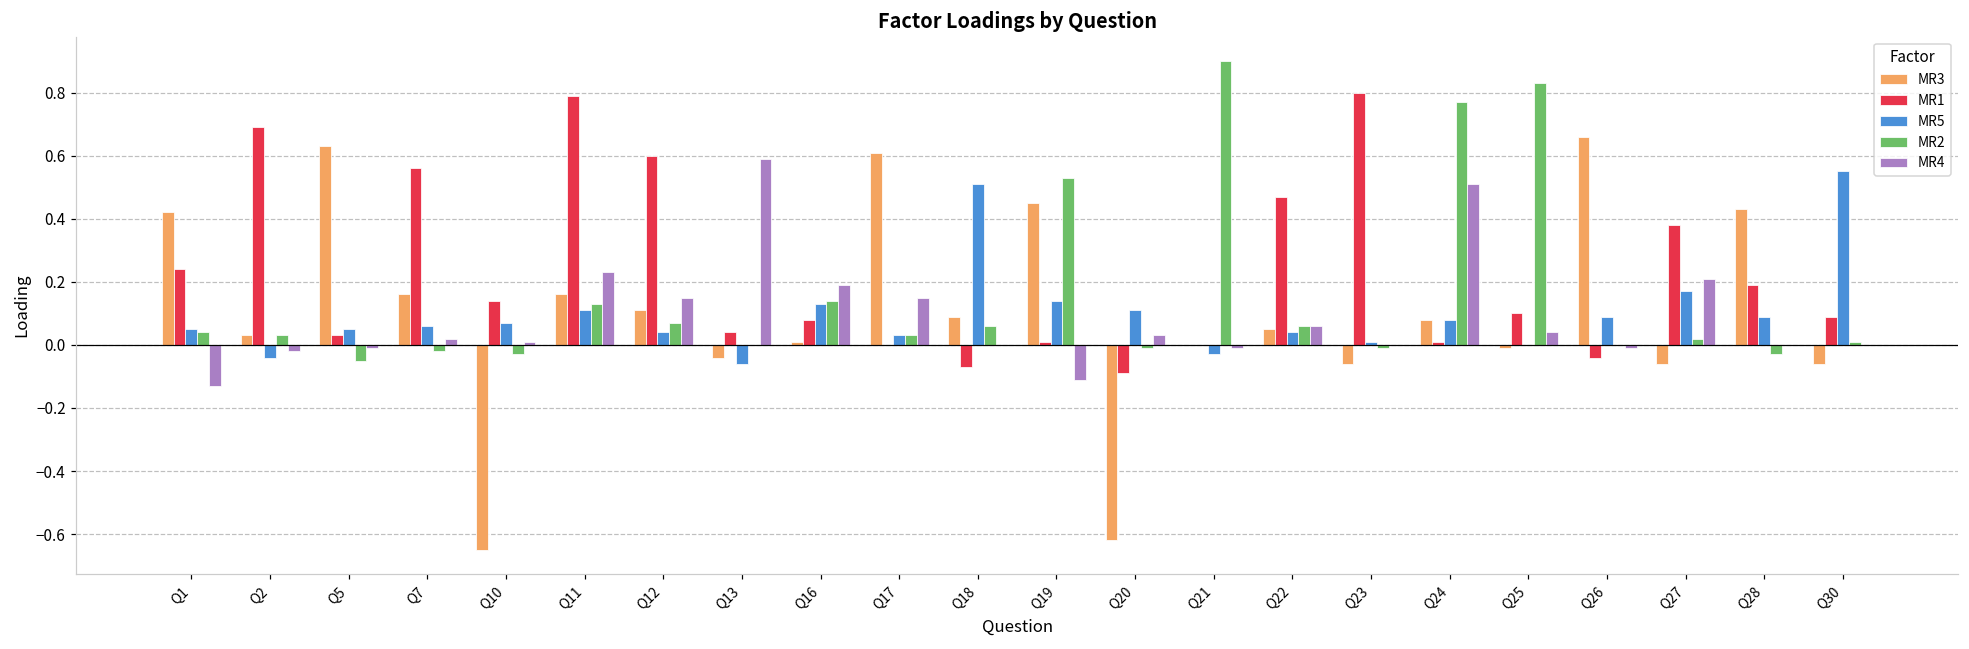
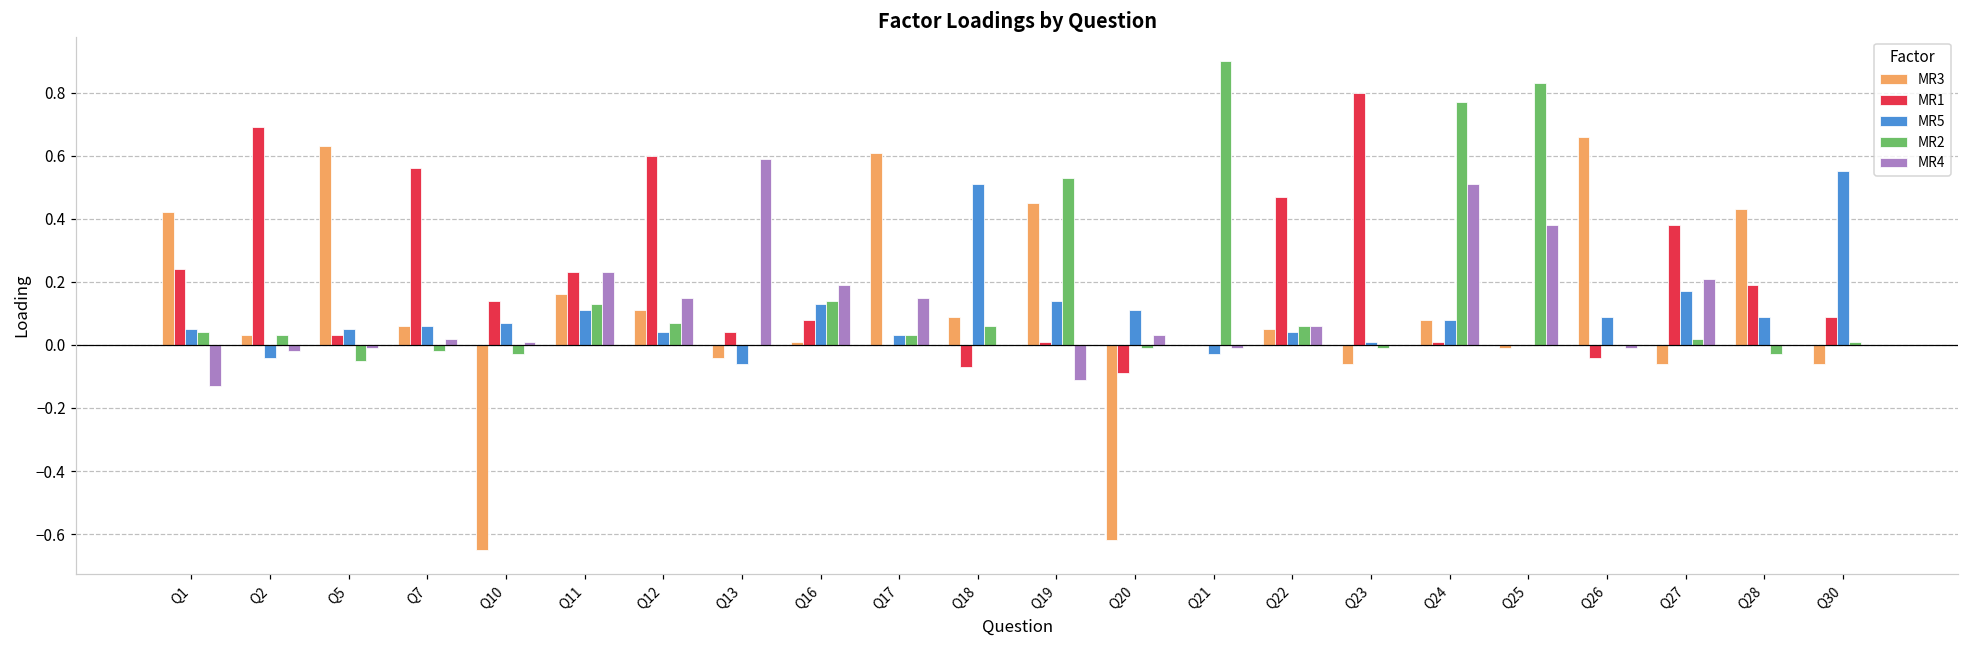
MR3, Q7: 0.16 -> 0.06
MR1, Q11: 0.79 -> 0.23
MR1, Q25: 0.1 -> 0.0
MR4, Q25: 0.04 -> 0.38
